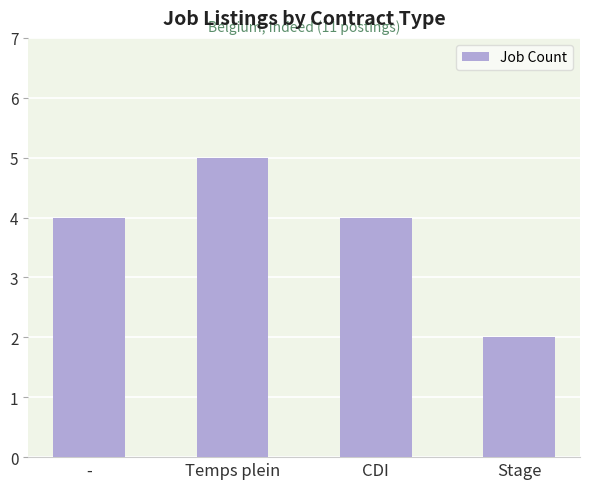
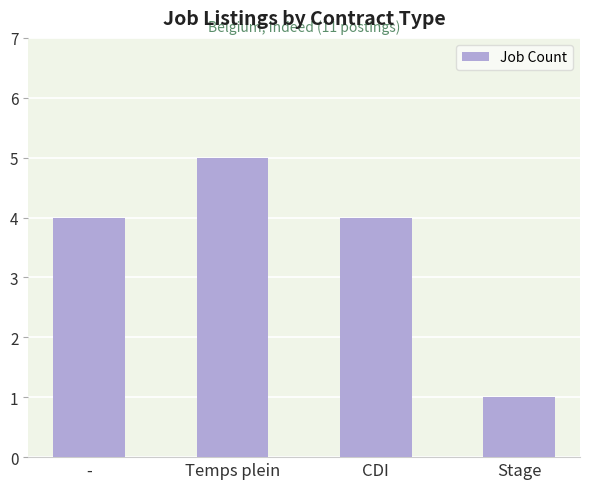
Stage: 2 -> 1
